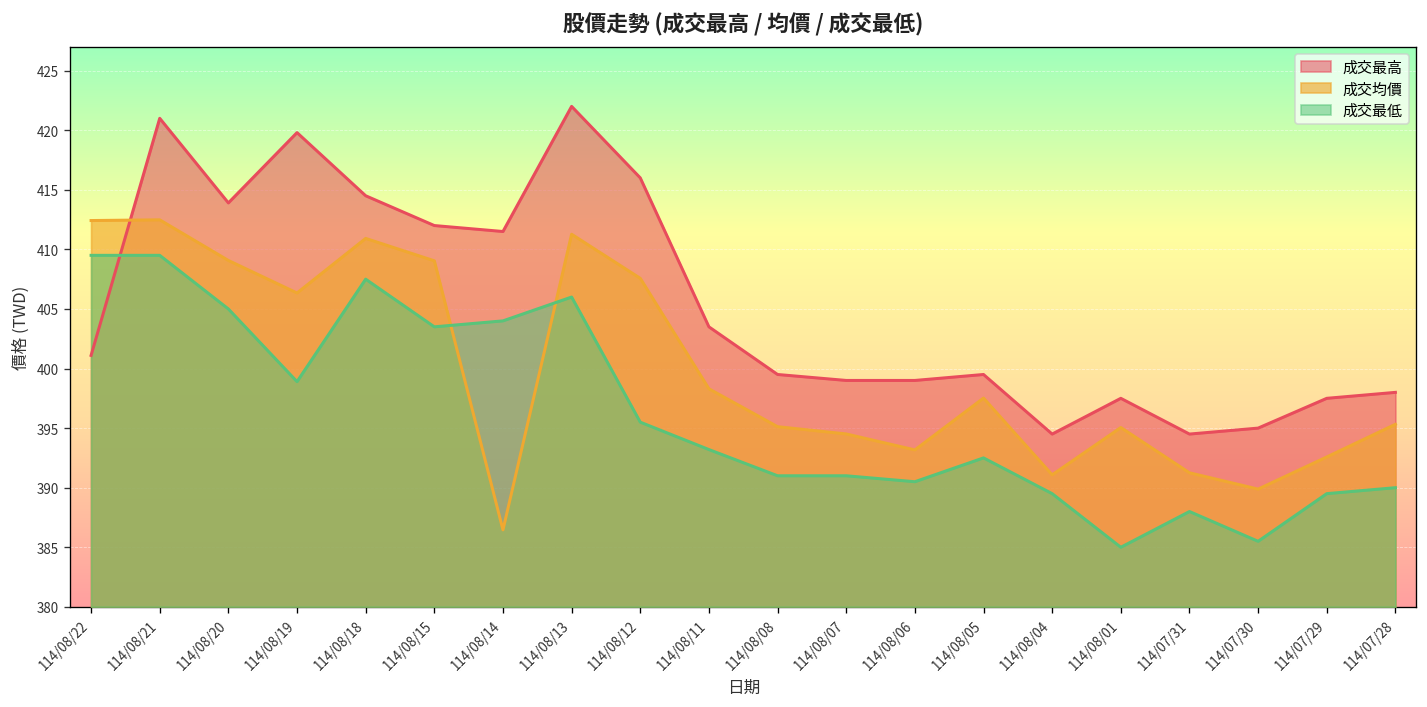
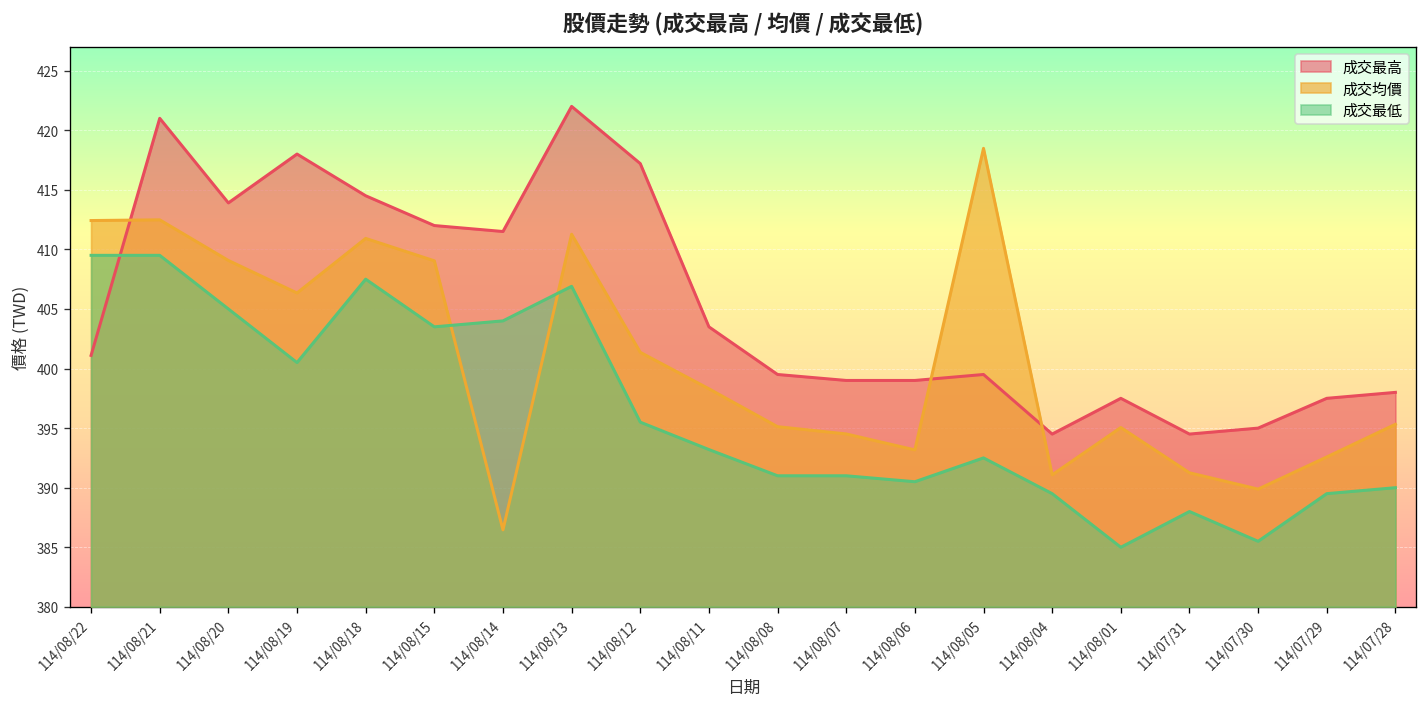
成交最高, 114/08/19: 420 -> 418
成交最低, 114/08/19: 399 -> 401
成交最低, 114/08/13: 406 -> 407
成交最高, 114/08/12: 416 -> 417
成交均價, 114/08/12: 408 -> 401
成交均價, 114/08/05: 398 -> 418
